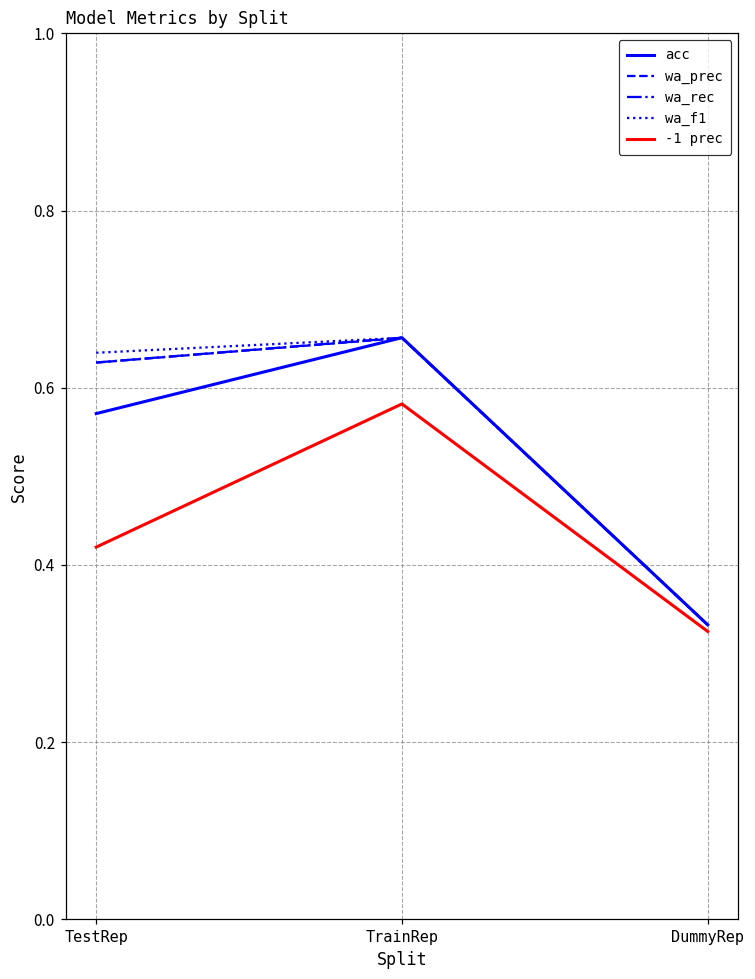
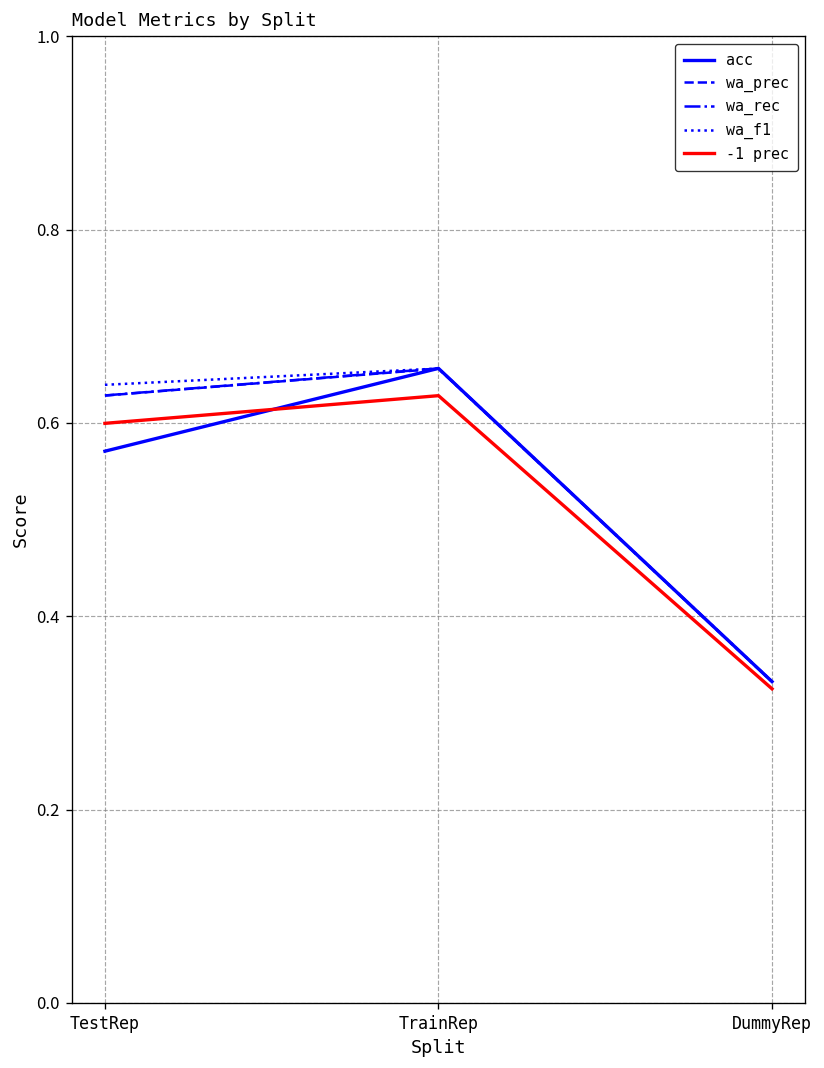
-1 prec, TestRep: 0.42 -> 0.60
-1 prec, TrainRep: 0.58 -> 0.63
